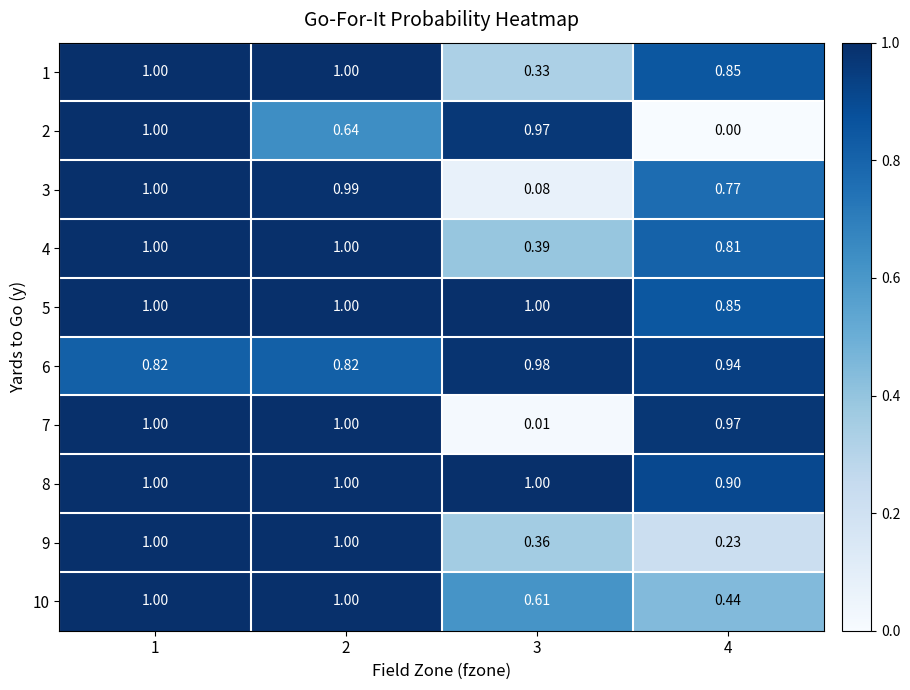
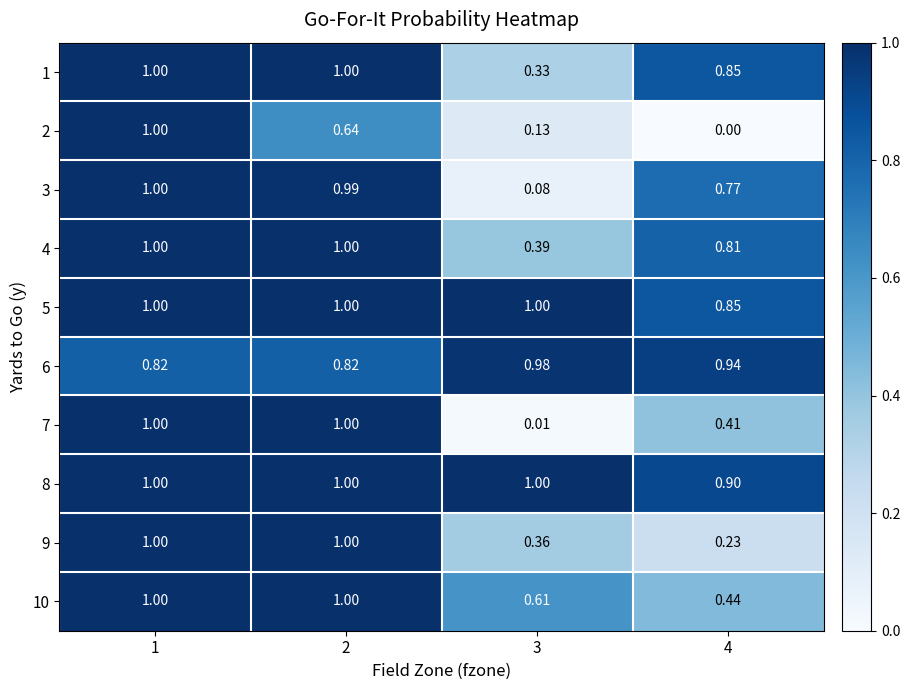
2, 3: 0.97 -> 0.13
7, 4: 0.97 -> 0.41
